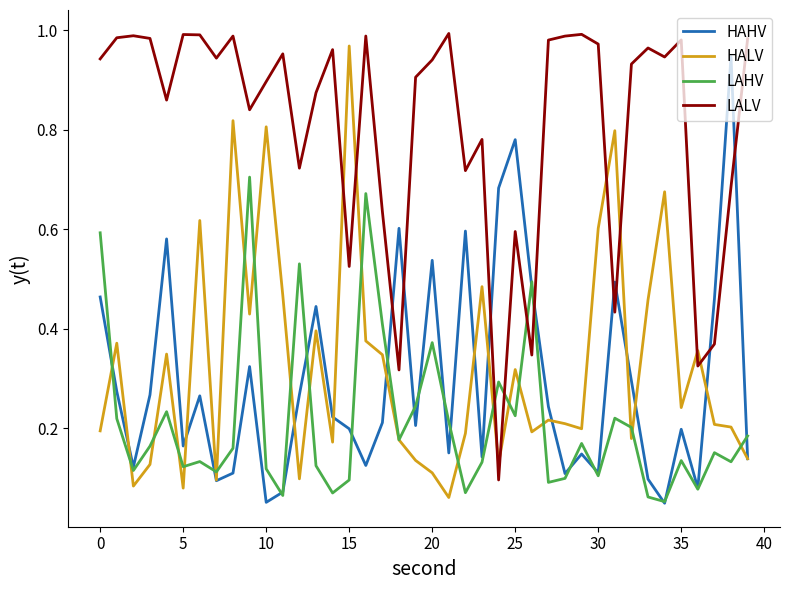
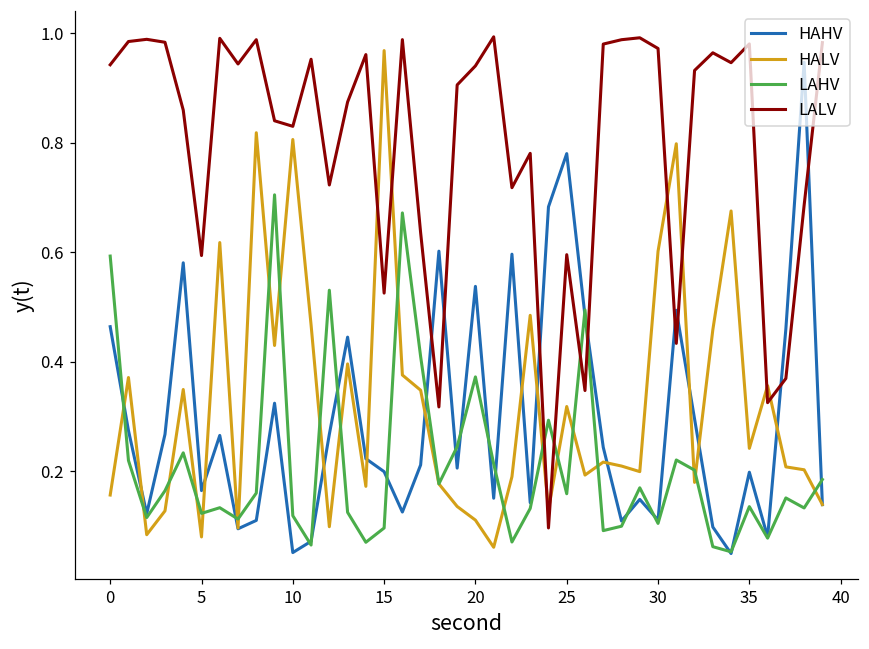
HALV, 0: 0.19 -> 0.16
LALV, 5: 0.99 -> 0.59
LALV, 10: 0.90 -> 0.83
LAHV, 25: 0.23 -> 0.16
